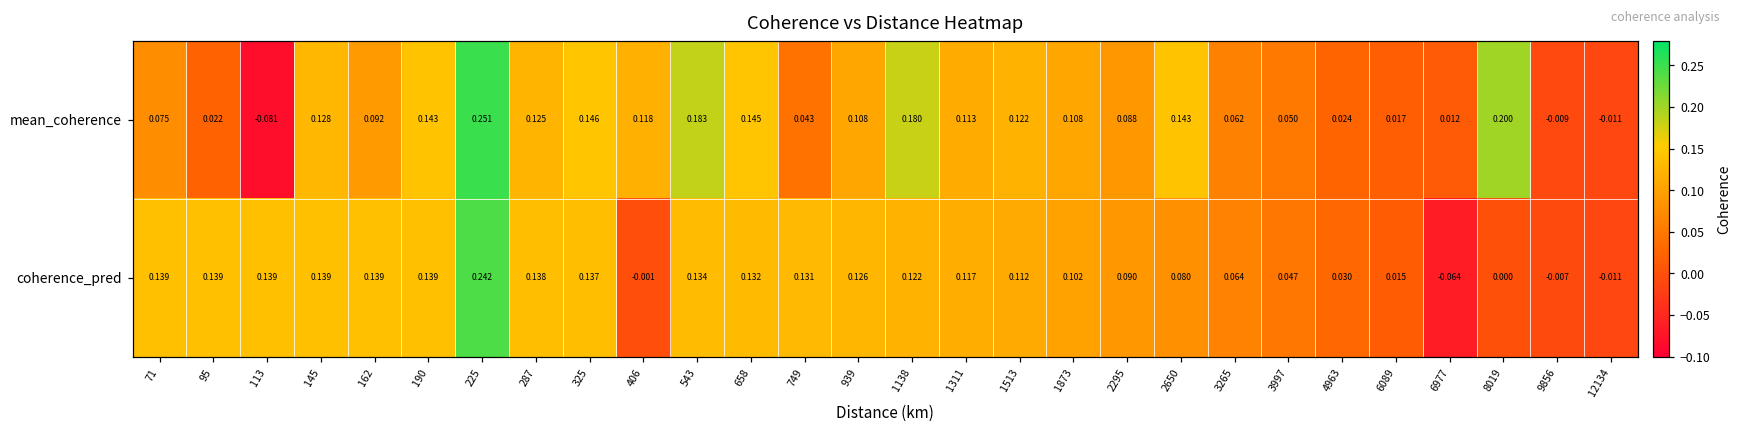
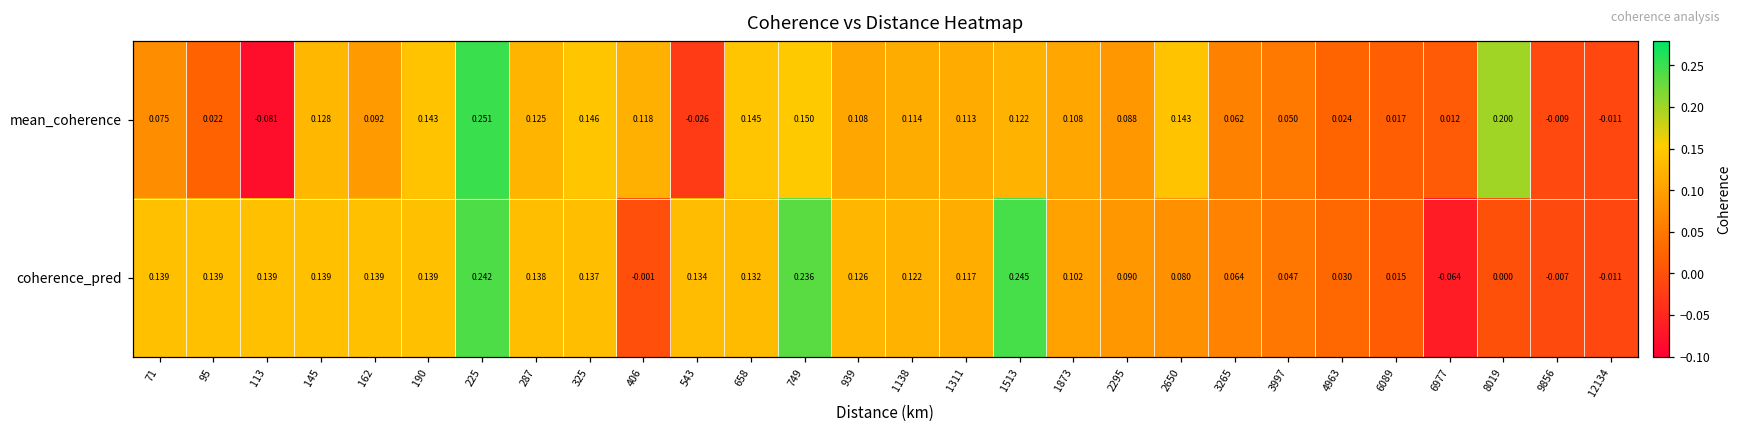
mean_coherence, 543: 0.183 -> -0.026
mean_coherence, 749: 0.043 -> 0.150
mean_coherence, 1138: 0.180 -> 0.114
coherence_pred, 749: 0.131 -> 0.236
coherence_pred, 1513: 0.112 -> 0.245
